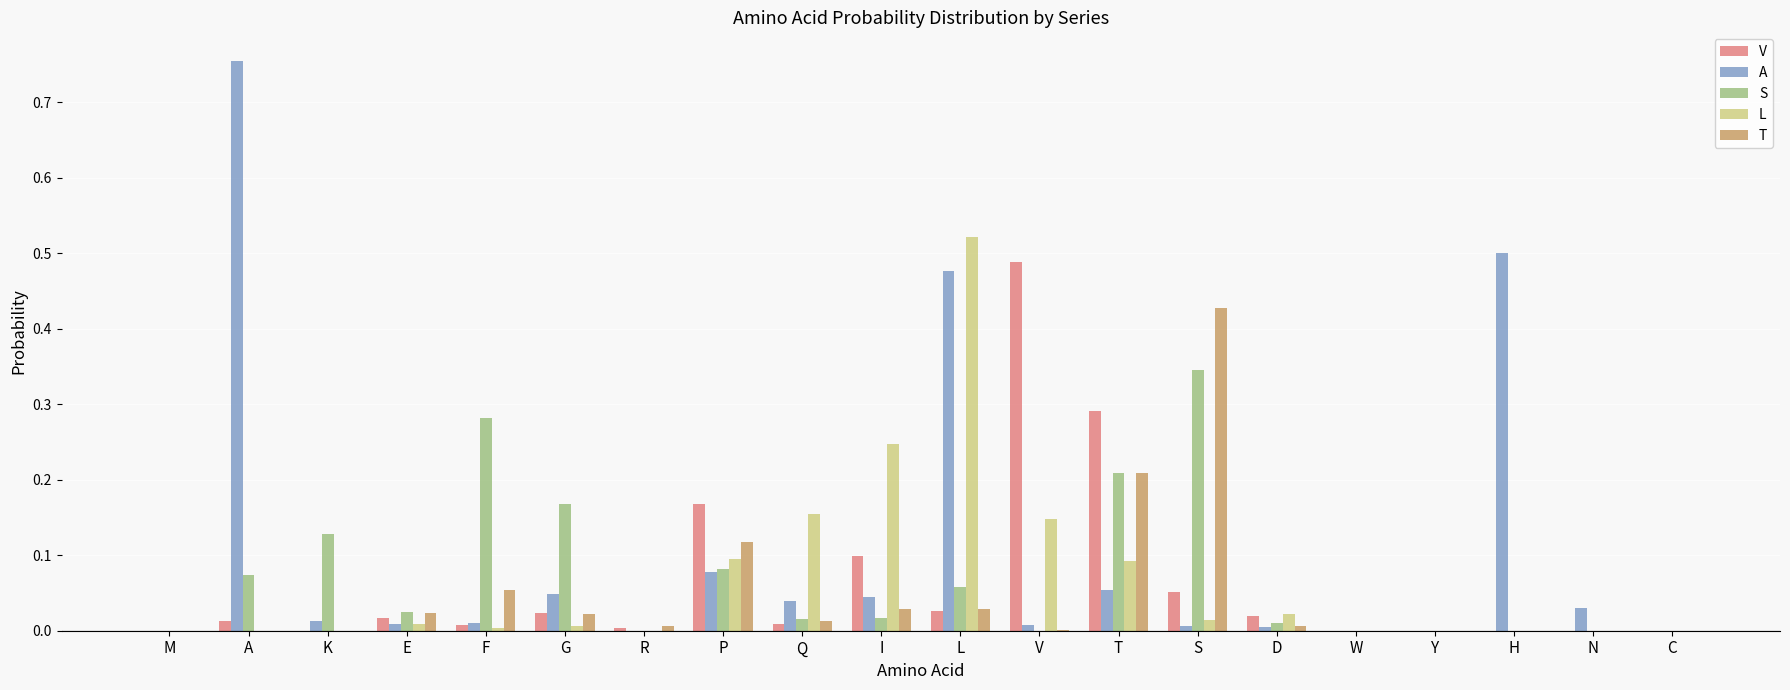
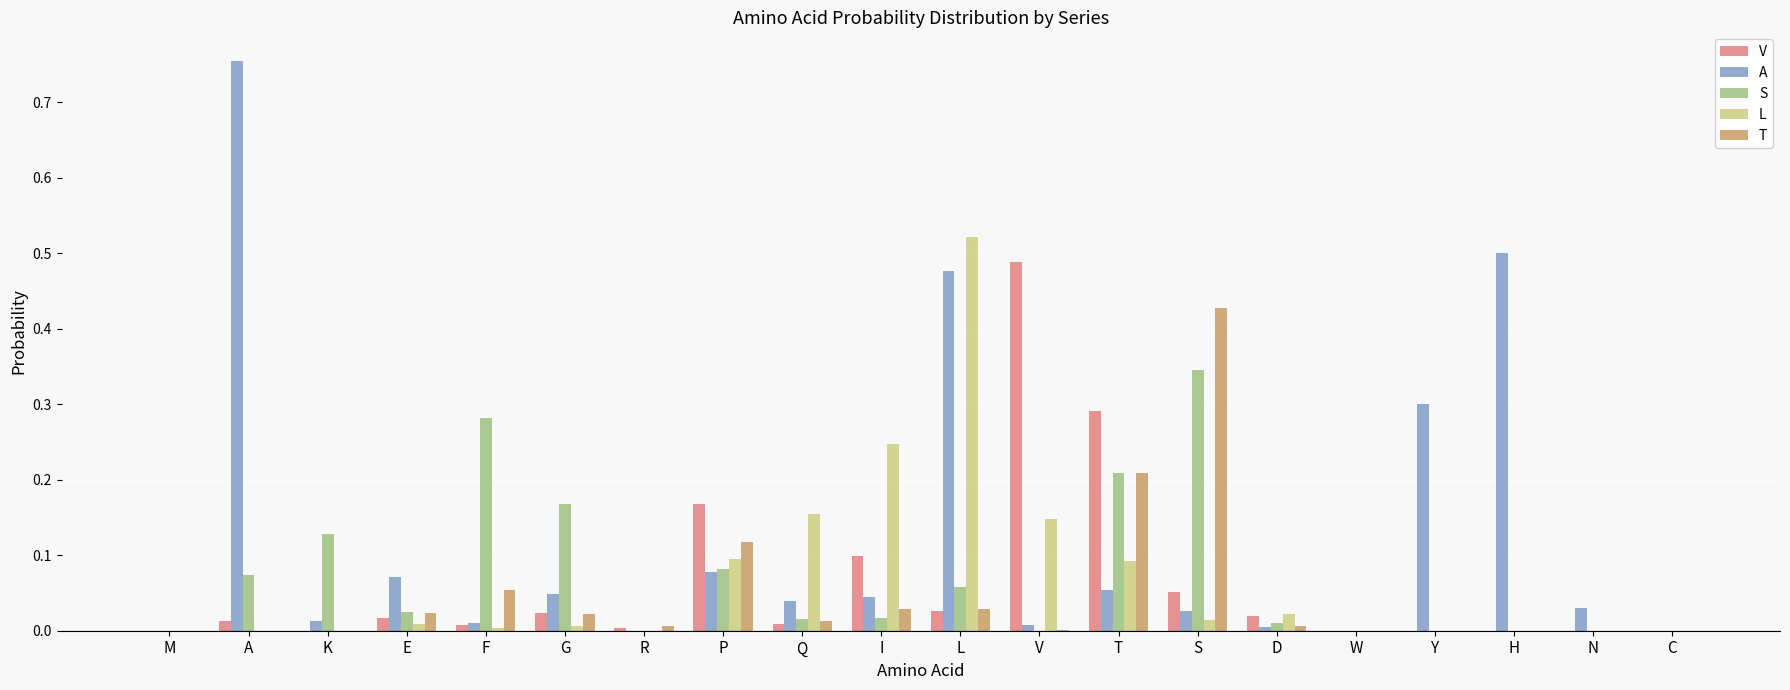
A, E: 0.01 -> 0.07
A, S: 0.01 -> 0.03
A, Y: 0.0 -> 0.3
